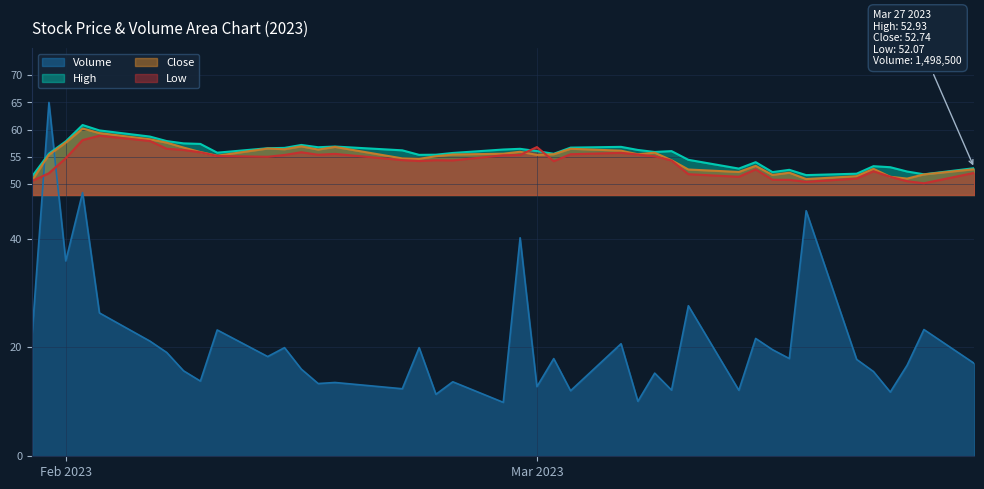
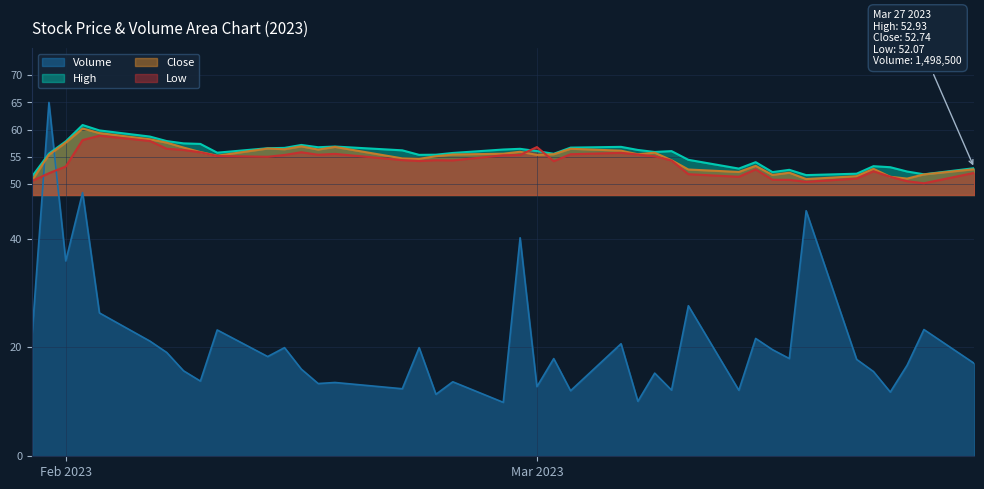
Low, Feb 2023: 55 -> 53
